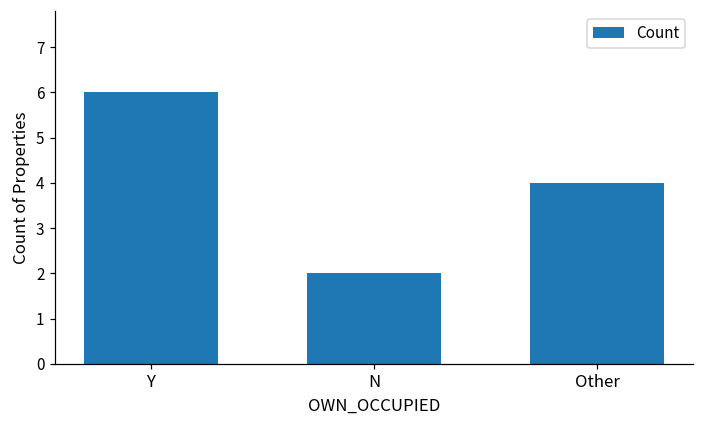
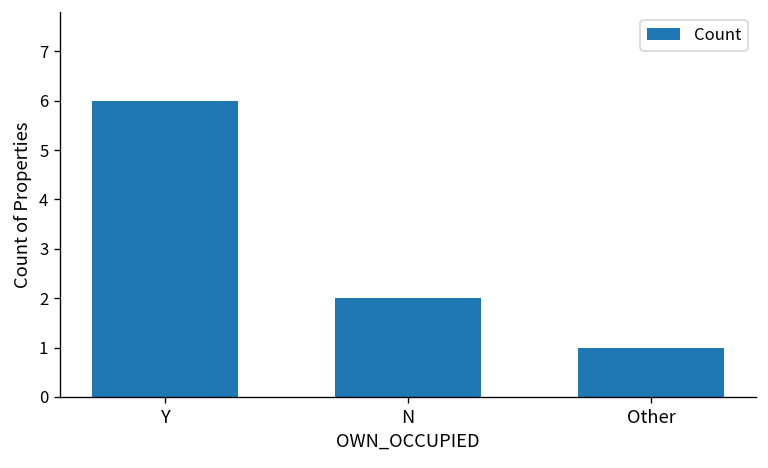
Other: 4 -> 1
